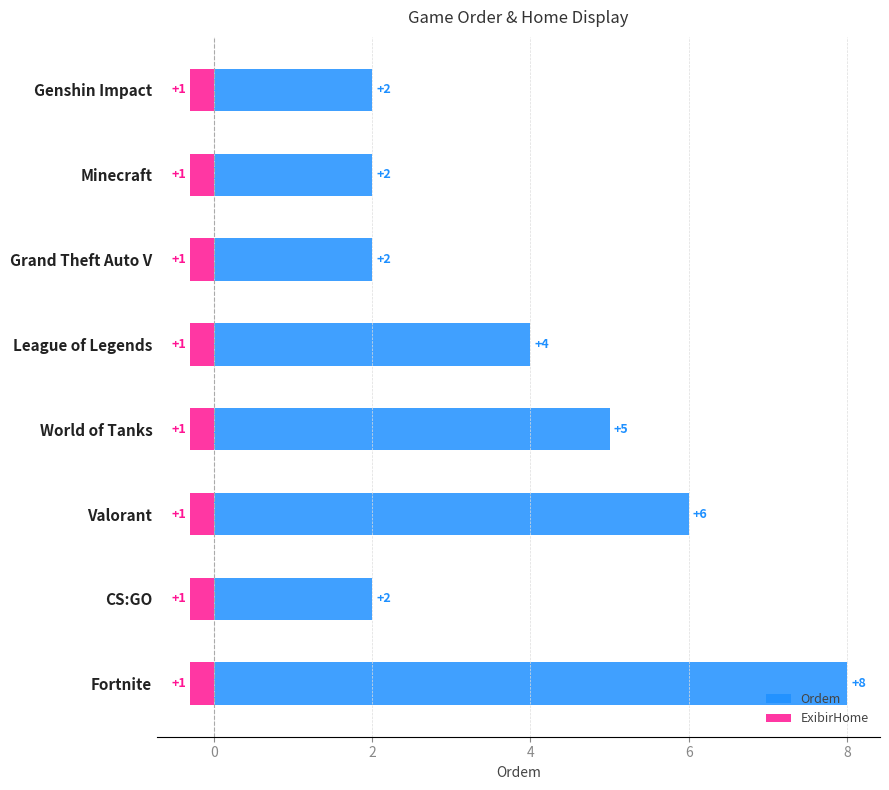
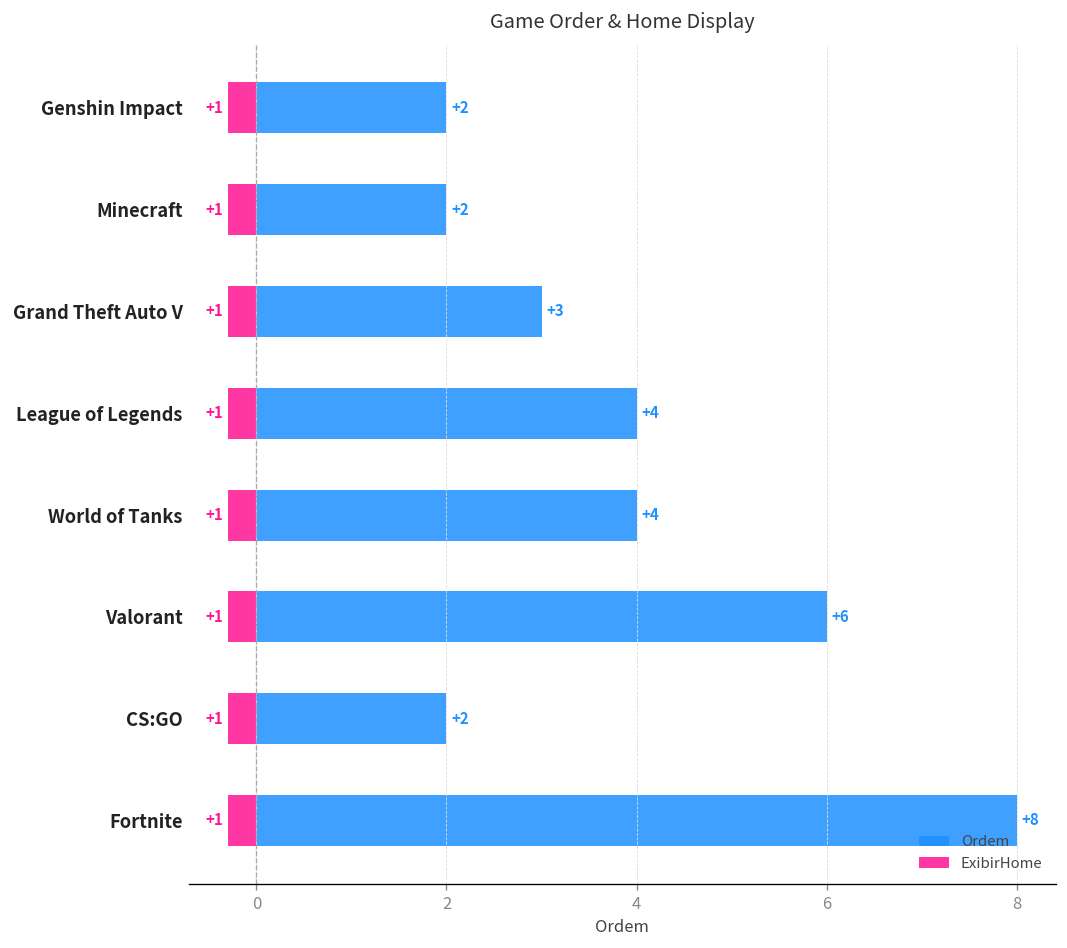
Ordem, Grand Theft Auto V: +2 -> +3
Ordem, World of Tanks: +5 -> +4
